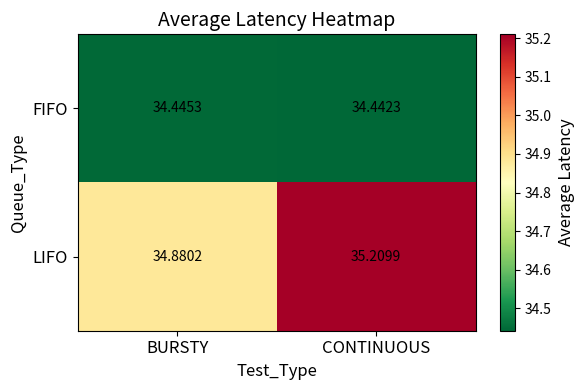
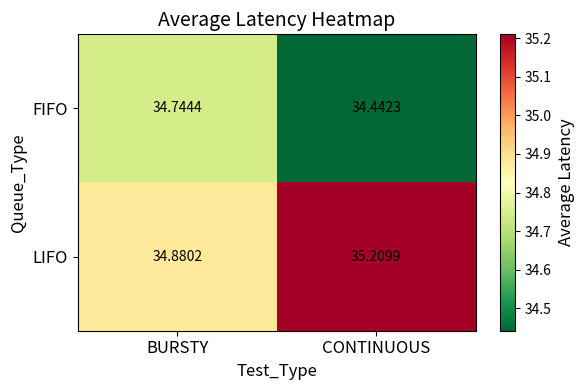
FIFO, BURSTY: 34.4453 -> 34.7444
